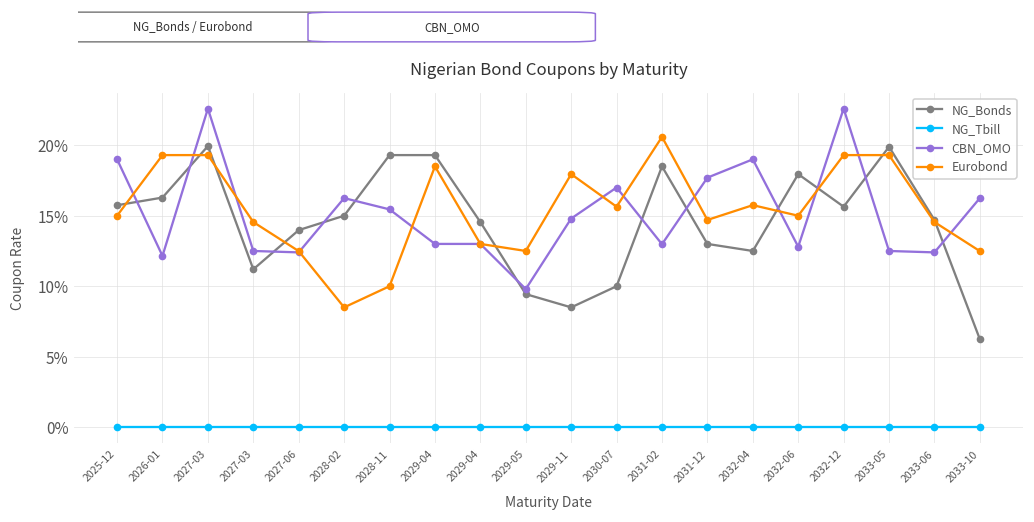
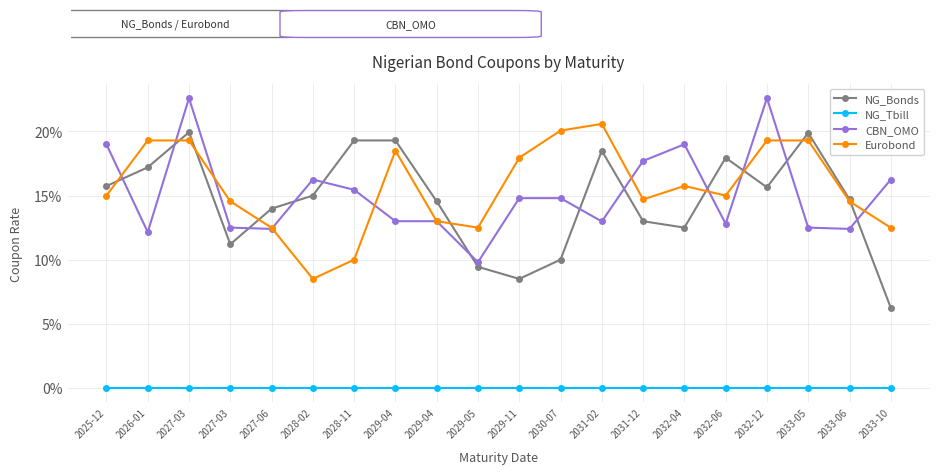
NG_Bonds, 2026-01: 16.3% -> 17.2%
CBN_OMO, 2030-07: 17.0% -> 14.8%
Eurobond, 2030-07: 15.6% -> 20.1%
